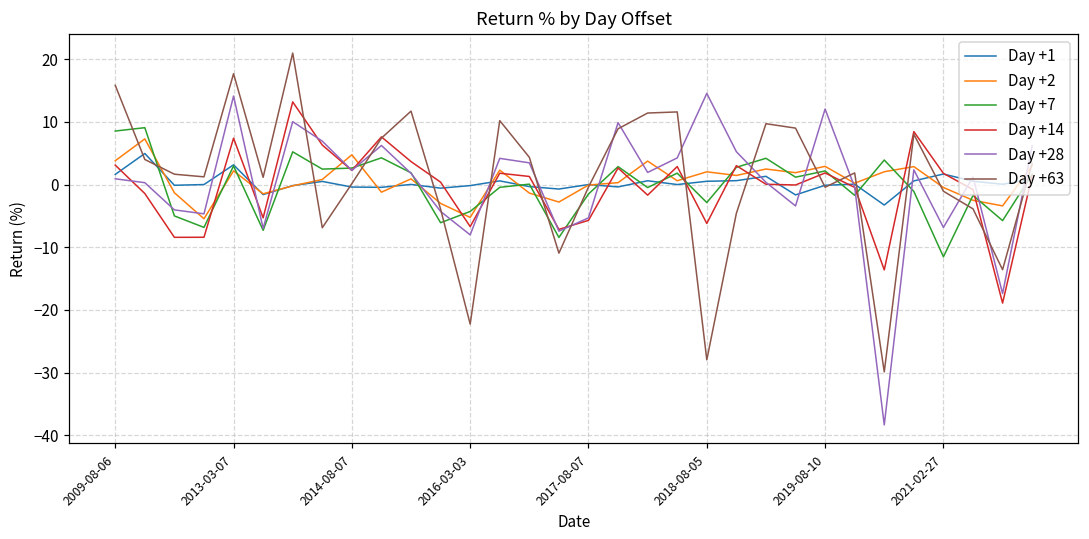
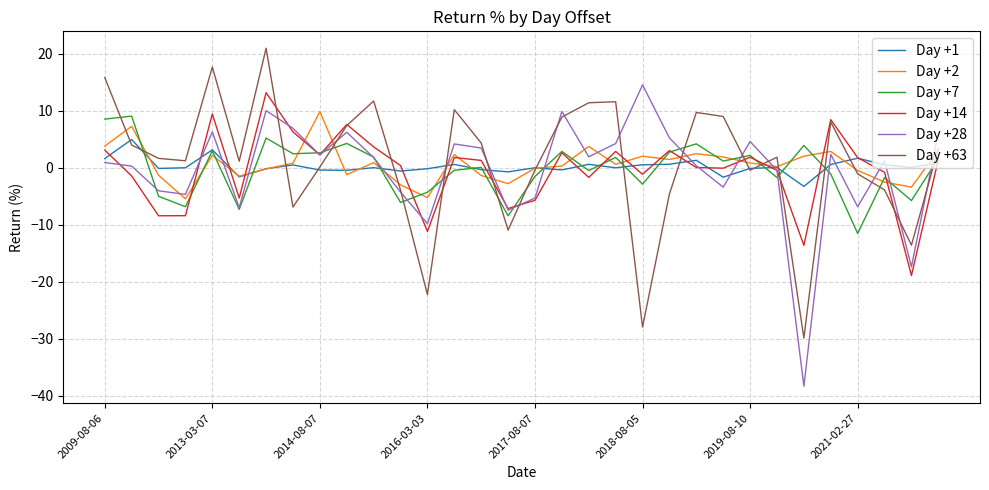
Day +14, 2013-03-07: 7 -> 9
Day +28, 2013-03-07: 14 -> 6
Day +2, 2014-08-07: 5 -> 10
Day +14, 2016-03-03: -7 -> -11
Day +28, 2016-03-03: -8 -> -10
Day +14, 2018-08-05: -6 -> -1
Day +2, 2019-08-10: 3 -> 1
Day +28, 2019-08-10: 12 -> 5
